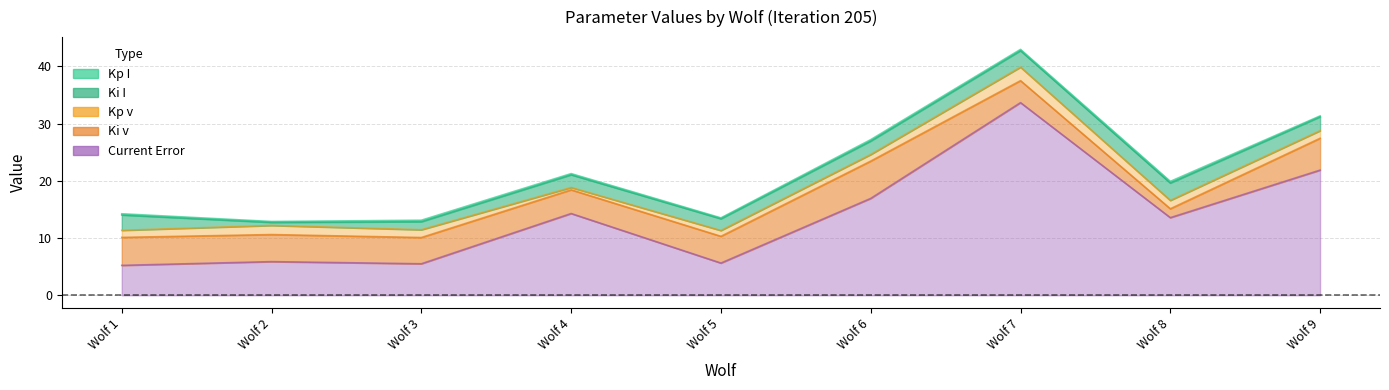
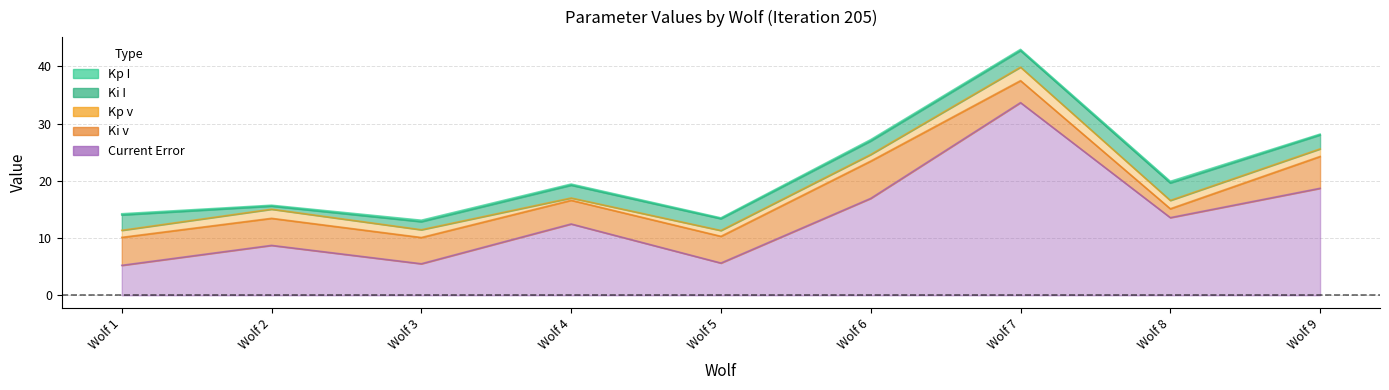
Current Error, Wolf 2: 6 -> 9
Current Error, Wolf 4: 14 -> 12
Current Error, Wolf 9: 22 -> 19
